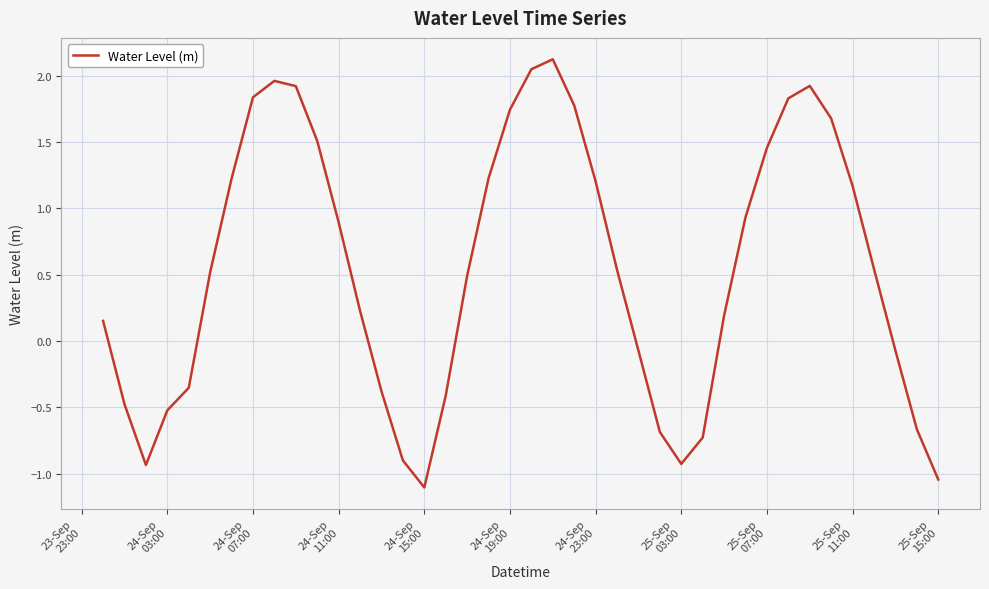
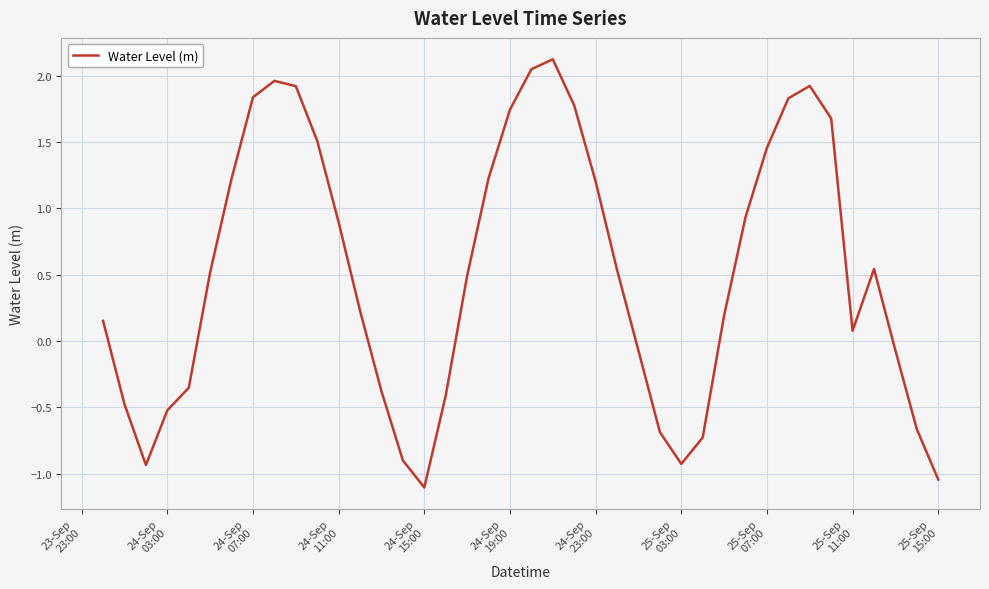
25-Sep 11:00: 1.17 -> 0.08
